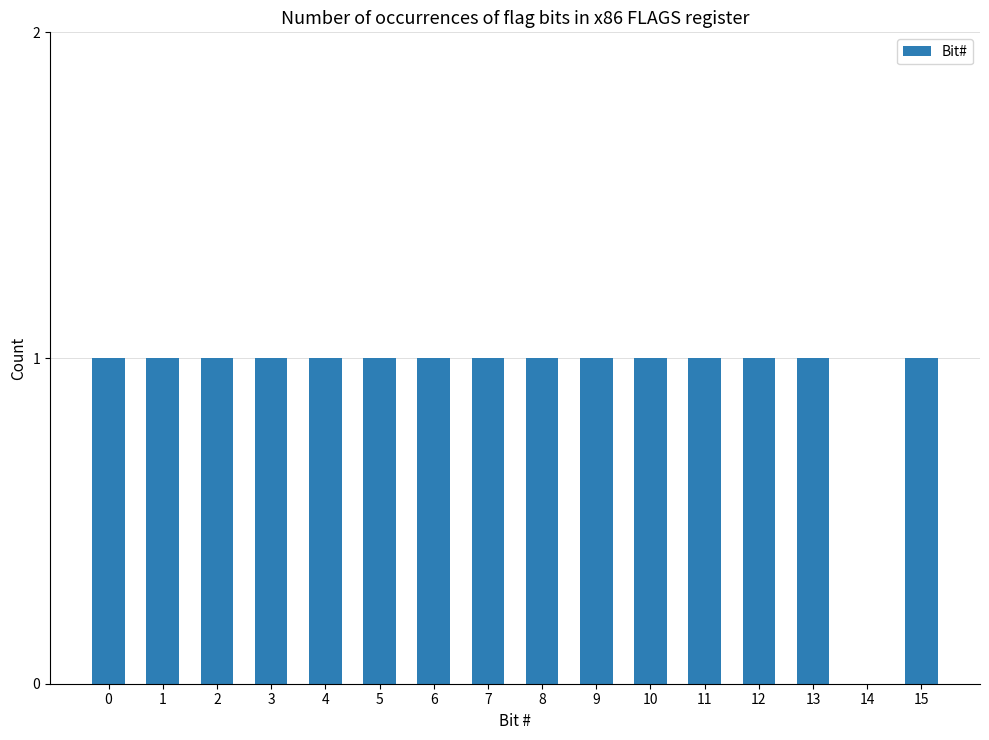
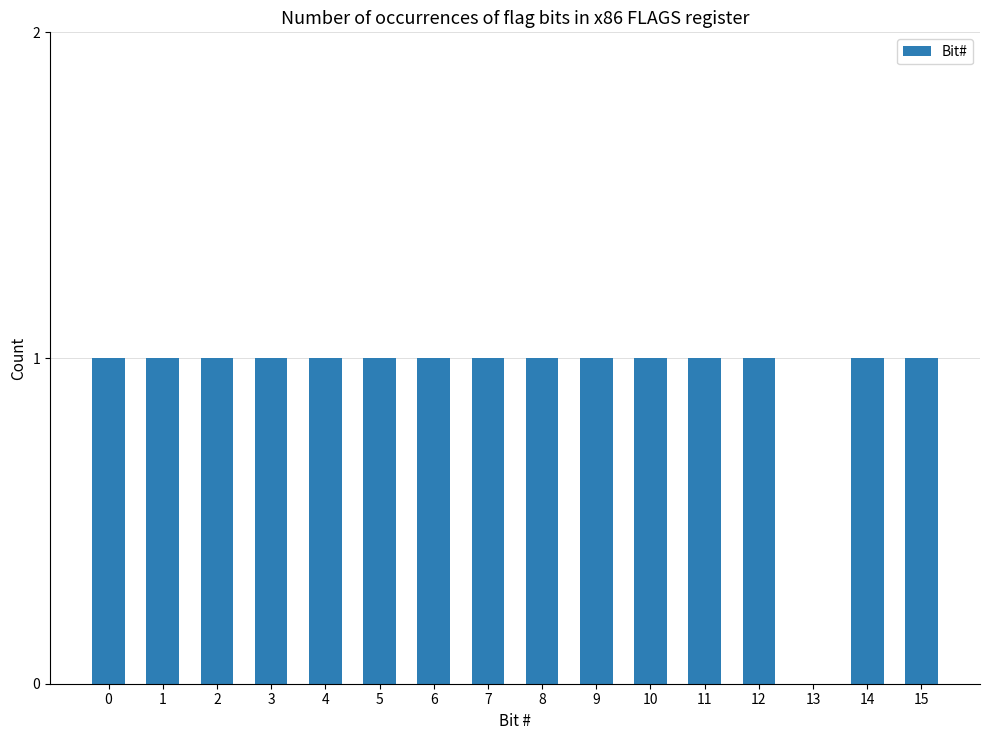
13: 1 -> 0
14: 0 -> 1
